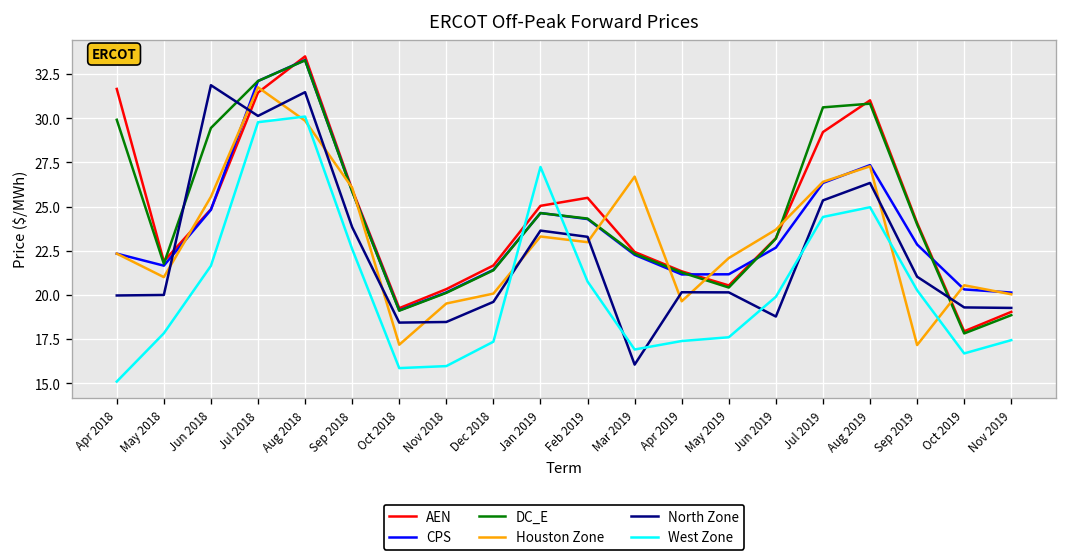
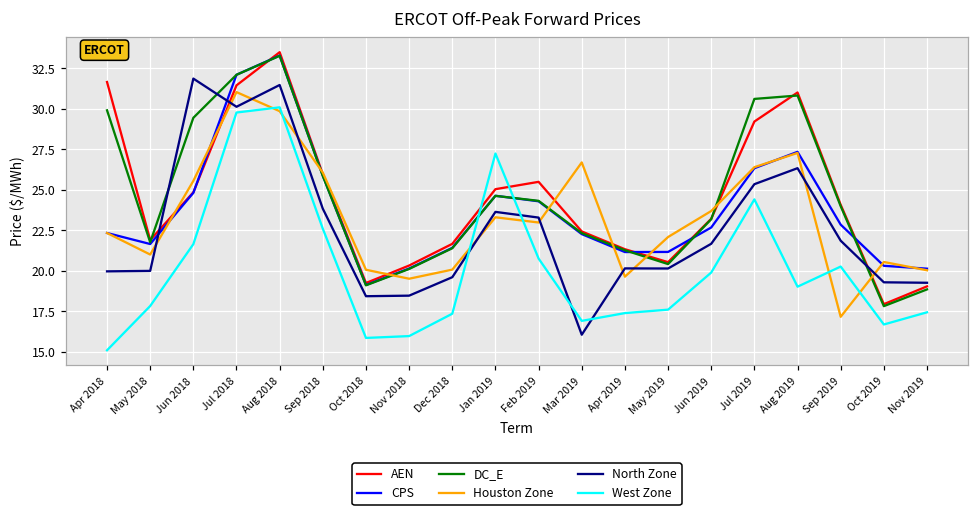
Houston Zone, Jul 2018: 31.8 -> 31.0
Houston Zone, Oct 2018: 17.2 -> 20.1
North Zone, Jun 2019: 18.8 -> 21.7
West Zone, Aug 2019: 25.0 -> 19.0
North Zone, Sep 2019: 21.0 -> 21.9
